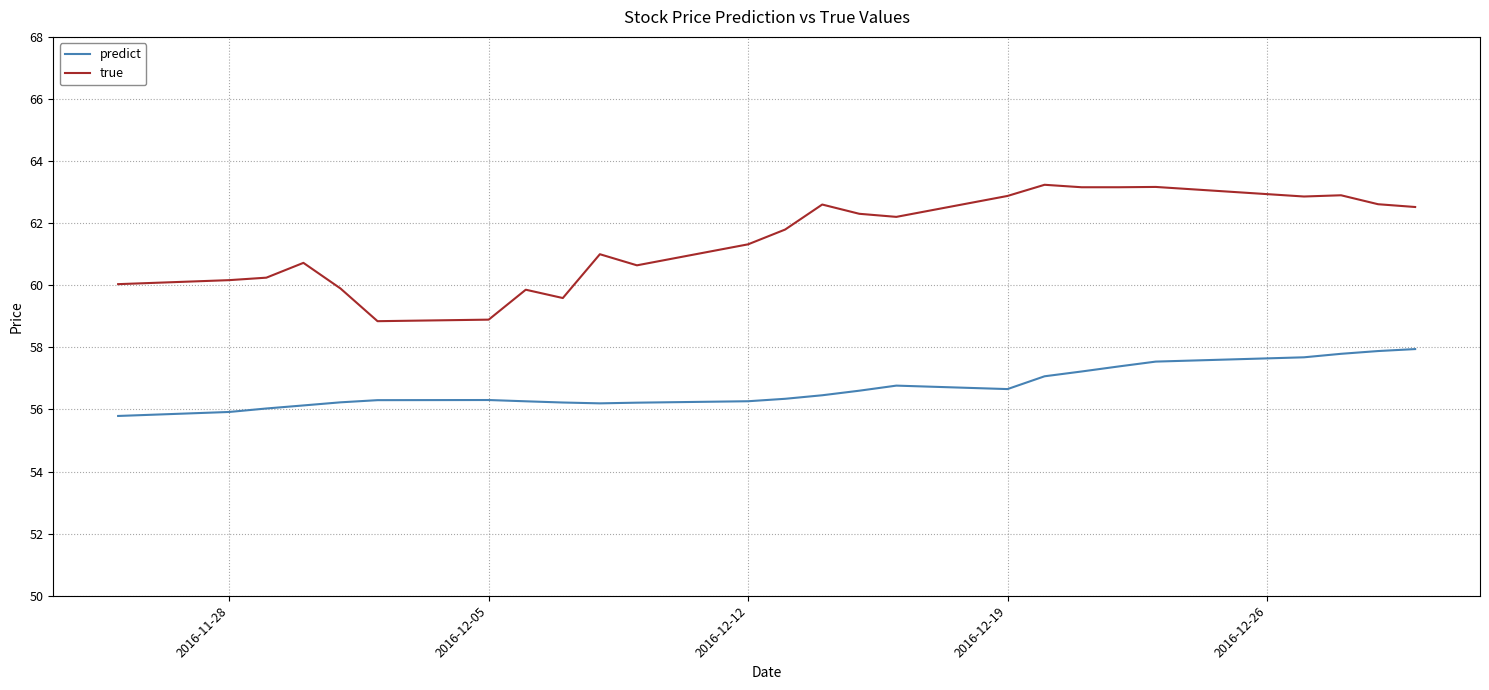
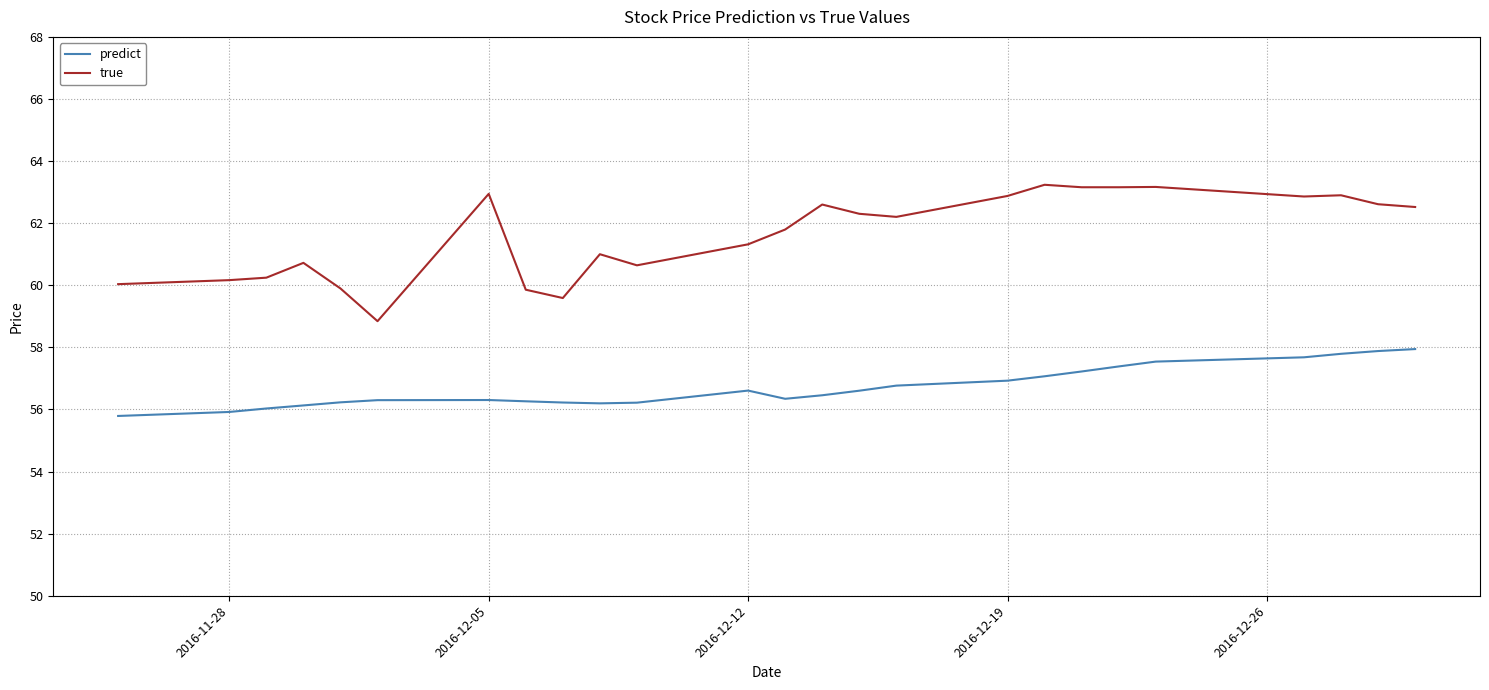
true, 2016-12-05: 58.9 -> 62.9
predict, 2016-12-12: 56.3 -> 56.6
predict, 2016-12-19: 56.7 -> 56.9
